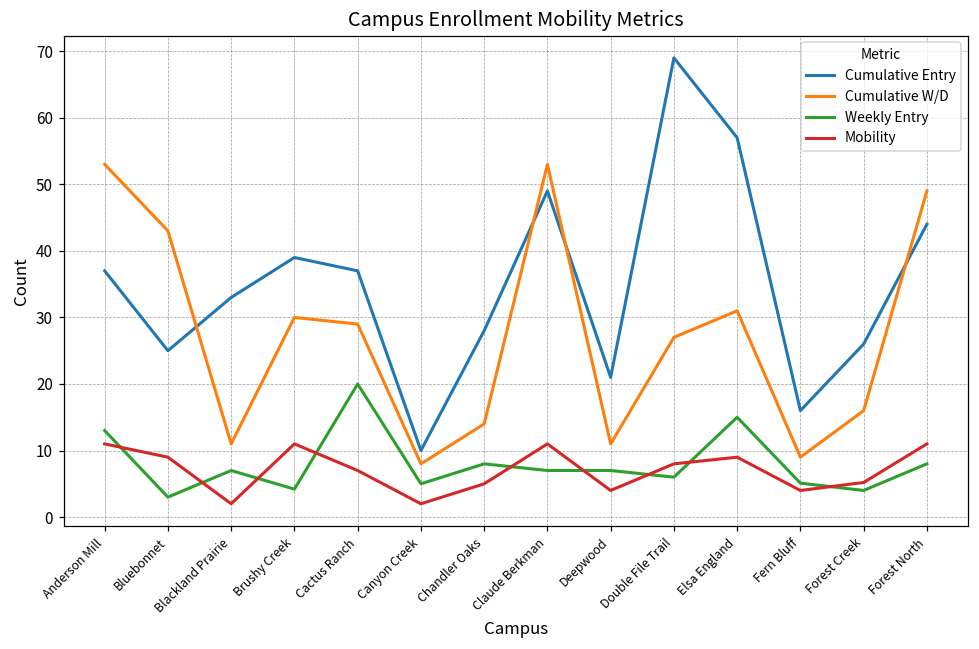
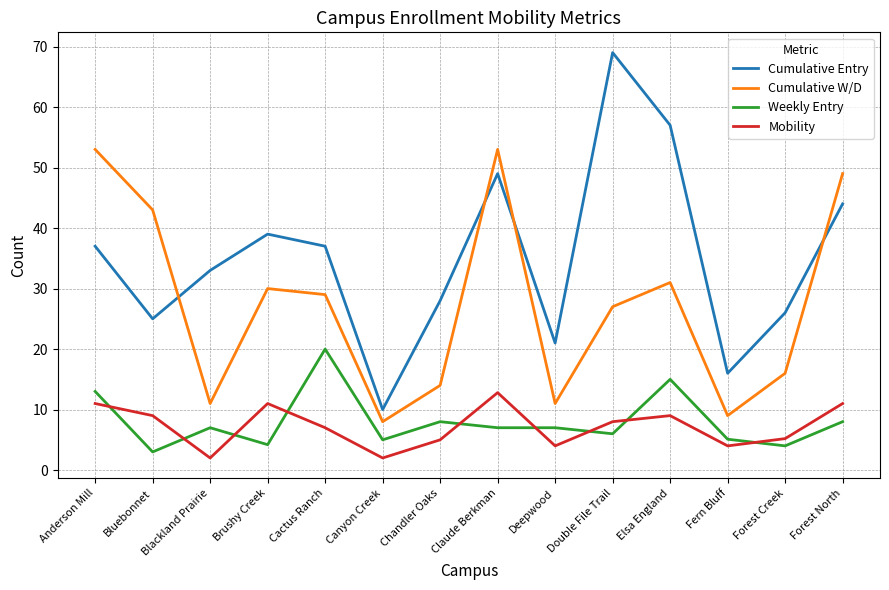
Mobility, Claude Berkman: 11 -> 13
